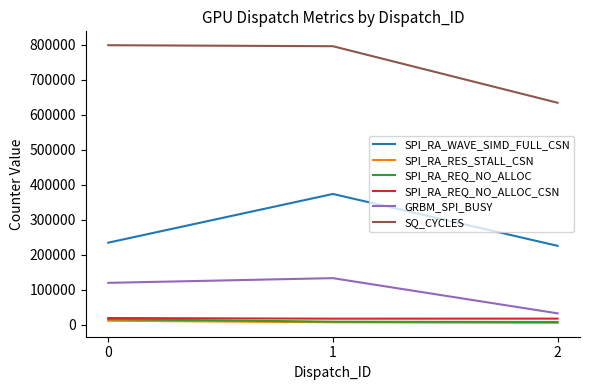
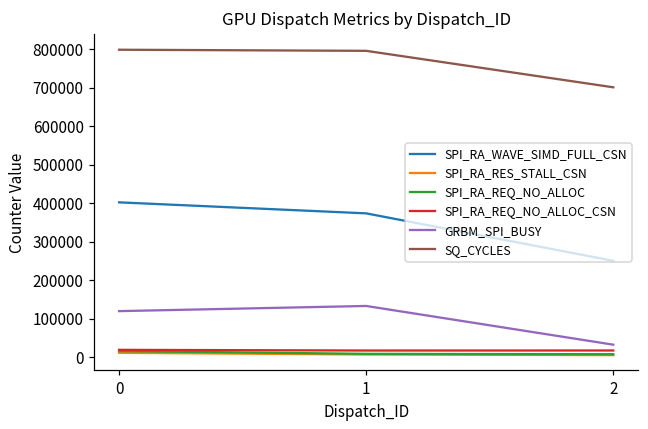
SPI_RA_WAVE_SIMD_FULL_CSN, 0: 230000 -> 400000
SPI_RA_WAVE_SIMD_FULL_CSN, 2: 230000 -> 250000
SQ_CYCLES, 2: 630000 -> 700000
